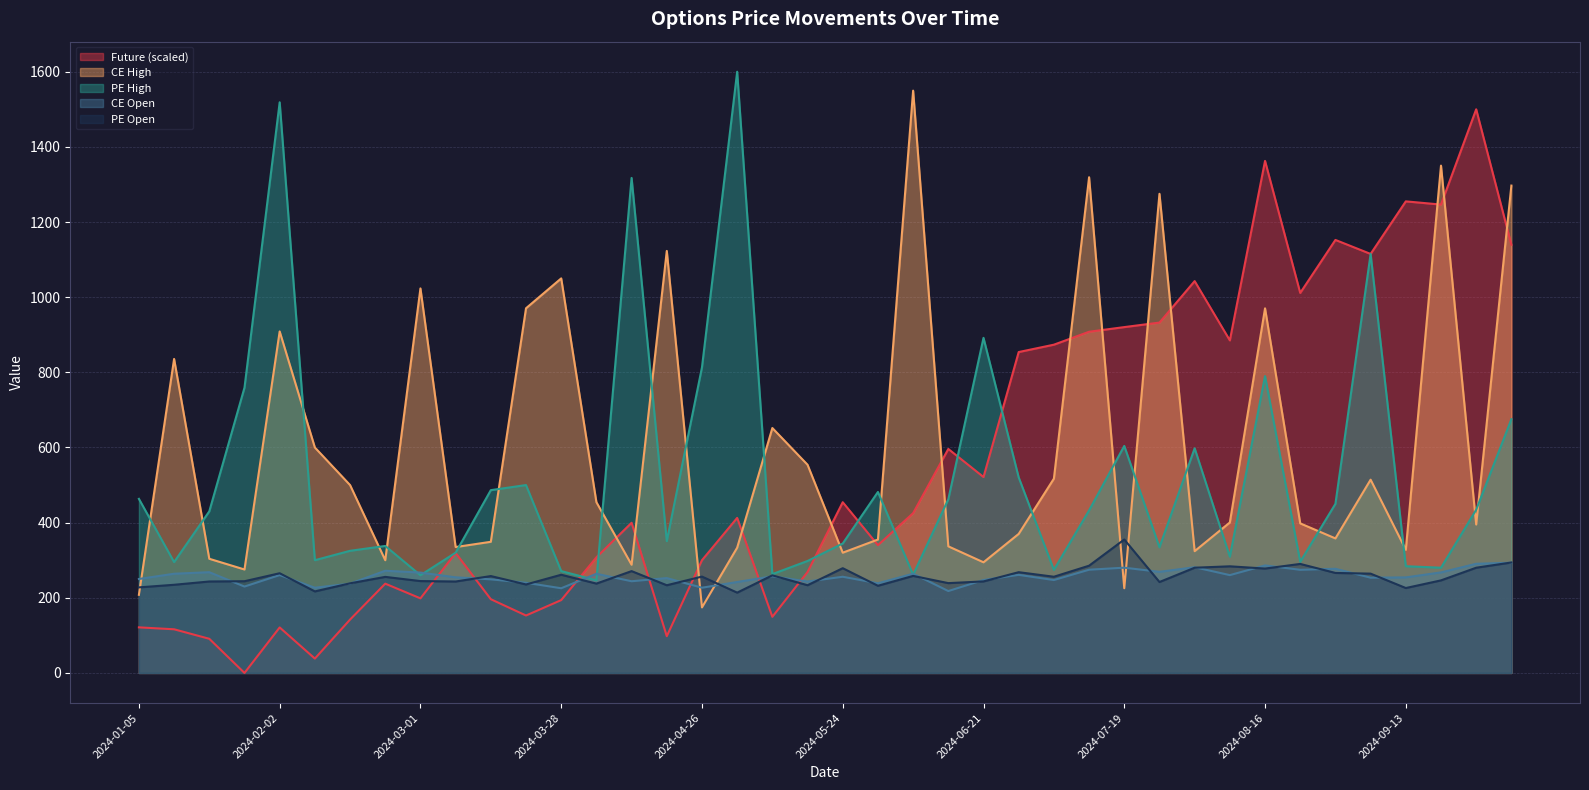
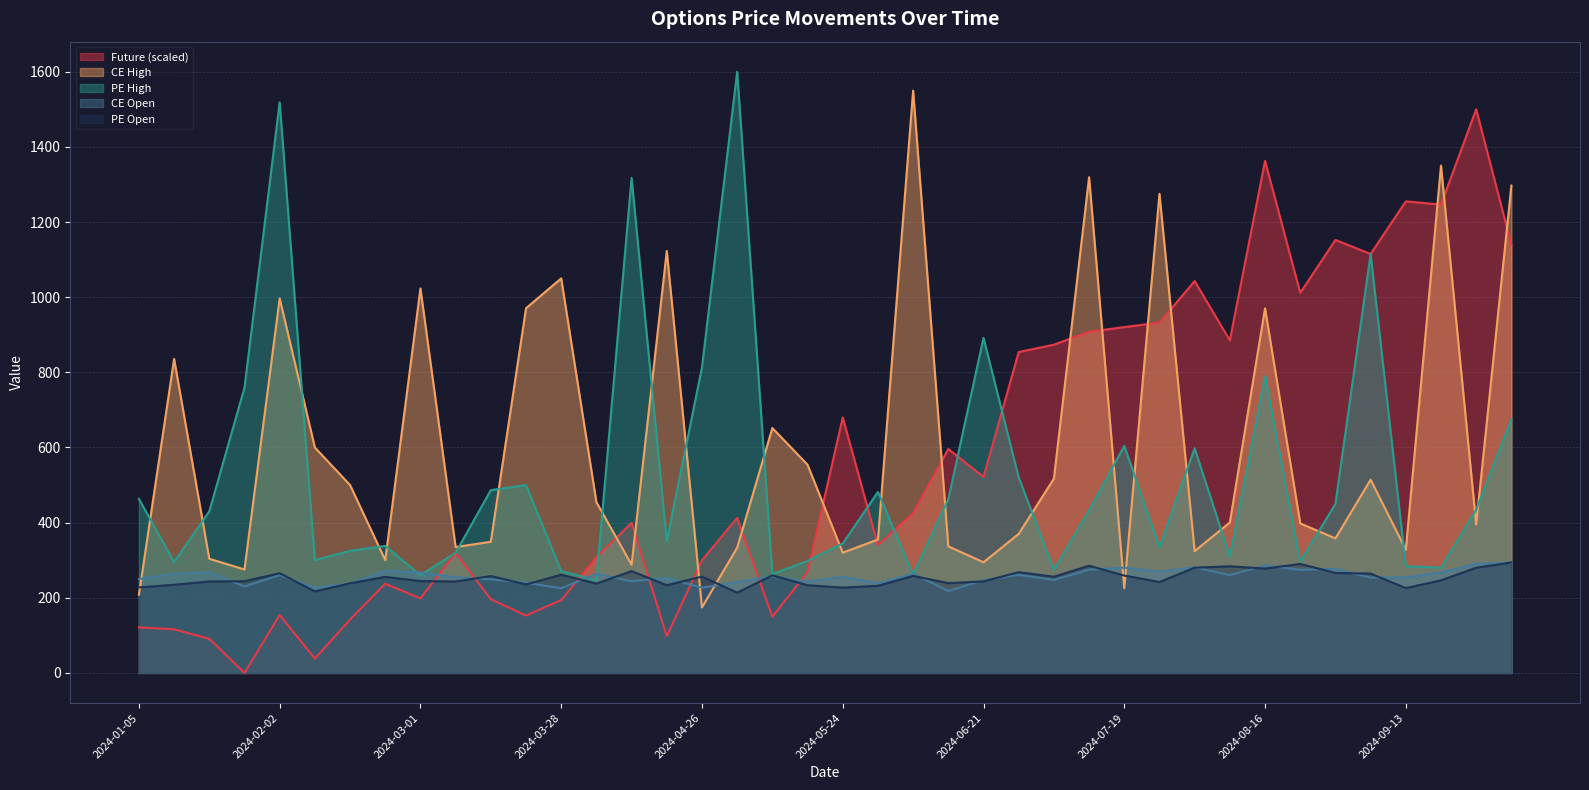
Future (scaled), 2024-02-02: 120 -> 150
CE High, 2024-02-02: 910 -> 1000
Future (scaled), 2024-05-24: 450 -> 680
PE Open, 2024-05-24: 280 -> 230
PE Open, 2024-07-19: 360 -> 260
